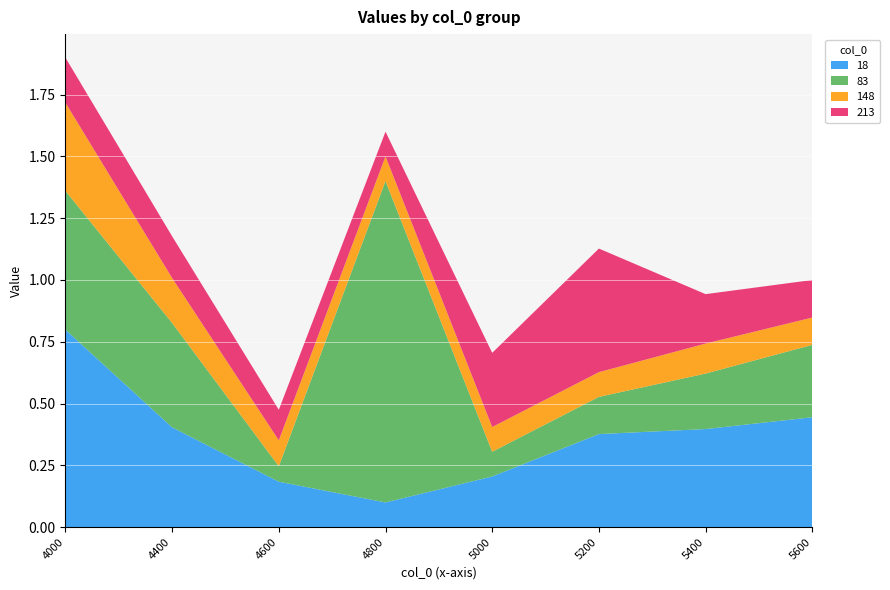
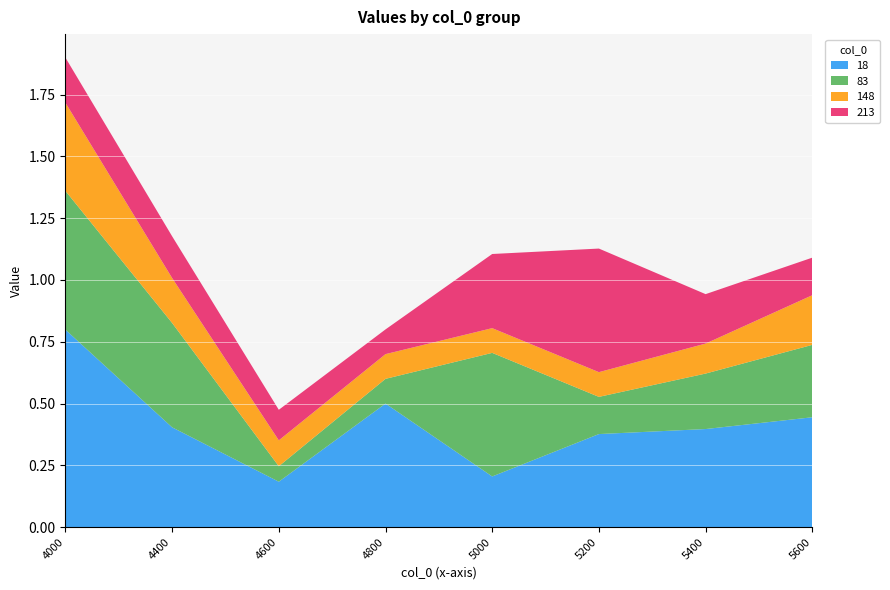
18, 4800: 0.1 -> 0.5
83, 4800: 1.3 -> 0.1
83, 5000: 0.1 -> 0.5
148, 5600: 0.11 -> 0.20
